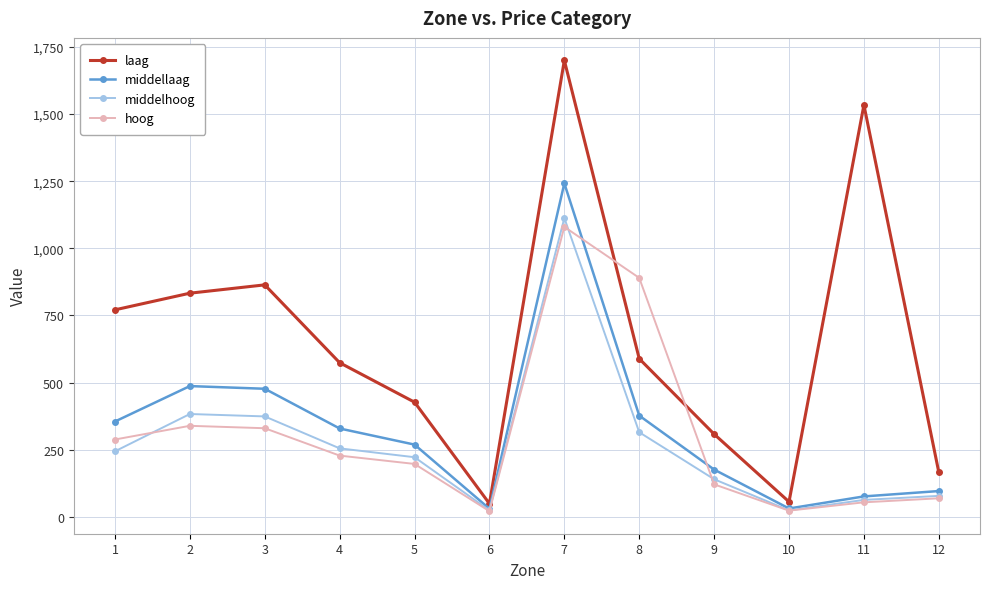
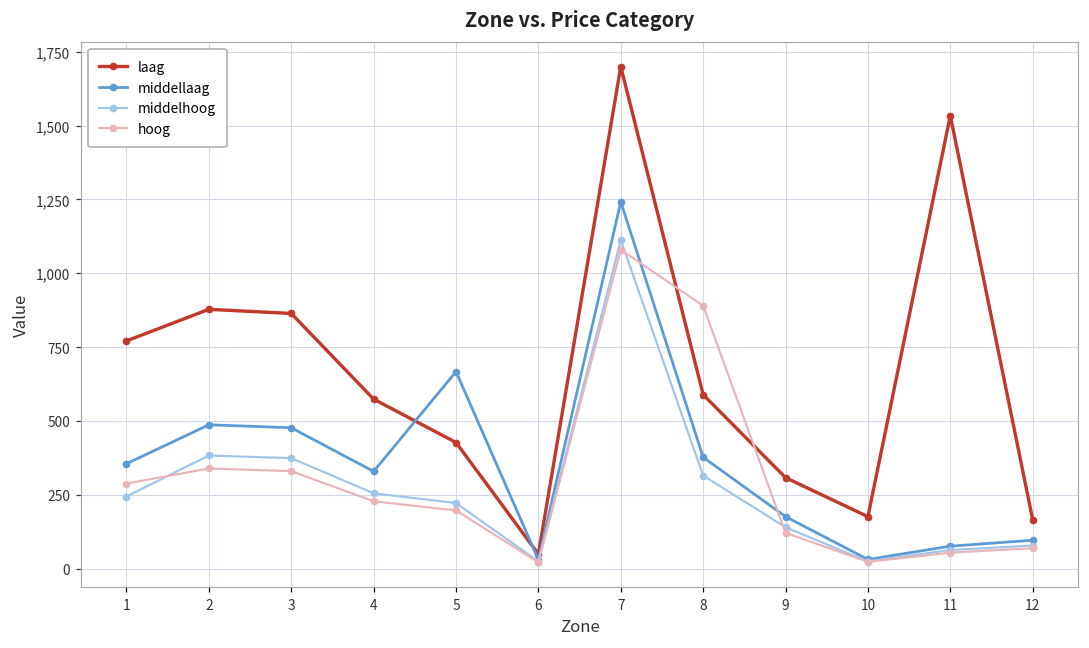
laag, 2: 830 -> 880
middellaag, 5: 270 -> 670
laag, 10: 60 -> 180
